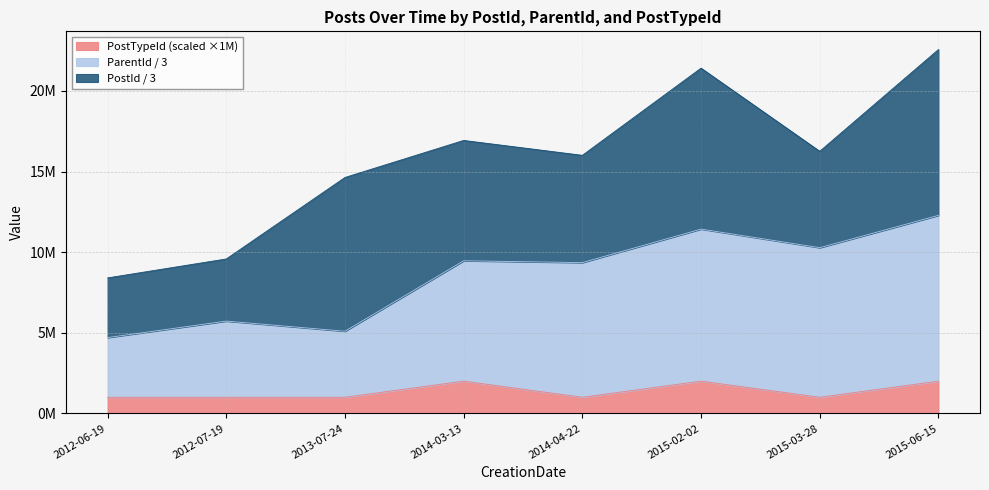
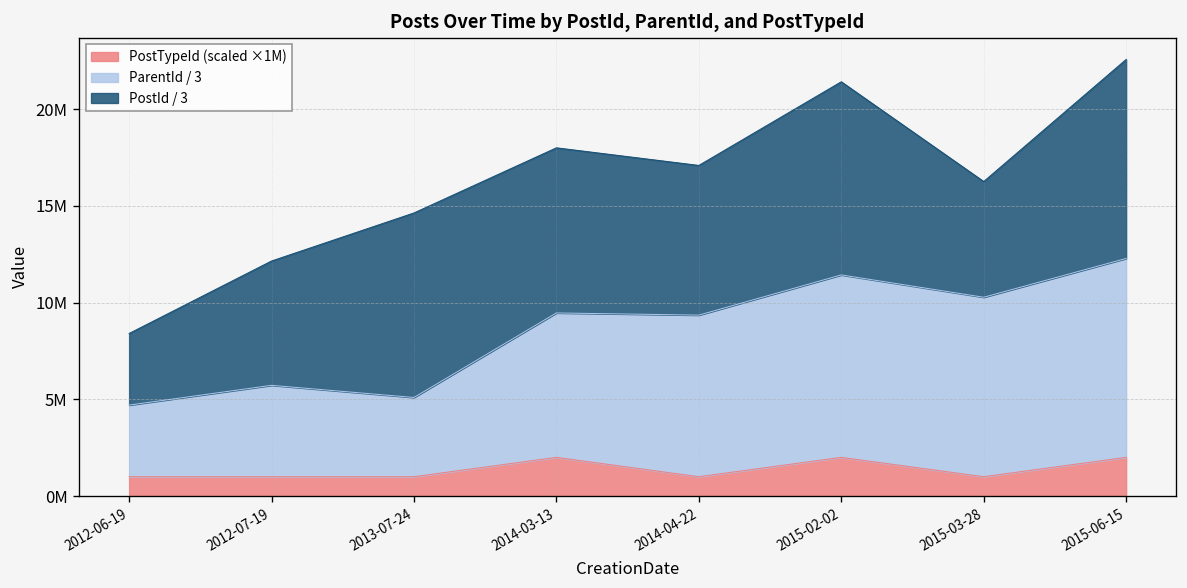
PostId / 3, 2012-07-19: 3900000 -> 6400000
PostId / 3, 2014-03-13: 7500000 -> 8500000
PostId / 3, 2014-04-22: 6700000 -> 7700000
